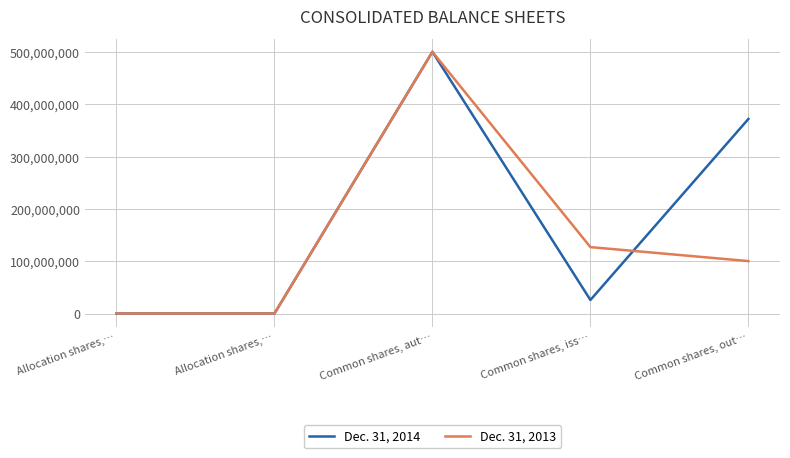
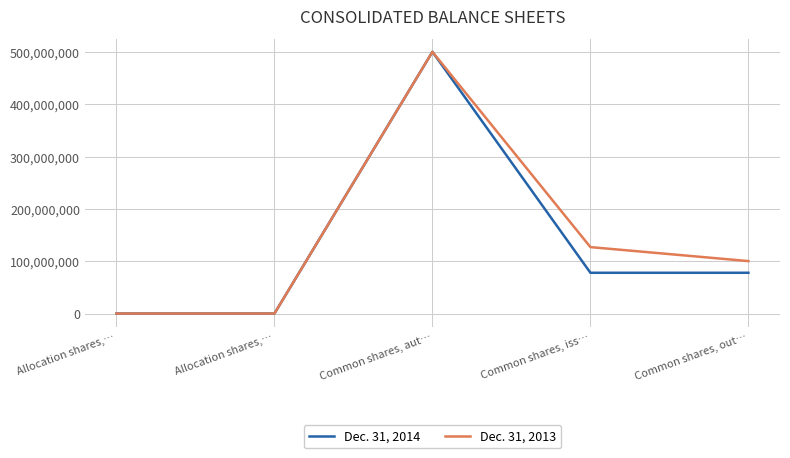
Dec. 31, 2014, Common shares, iss…: 30,000,000 -> 80,000,000
Dec. 31, 2014, Common shares, out…: 370,000,000 -> 80,000,000
